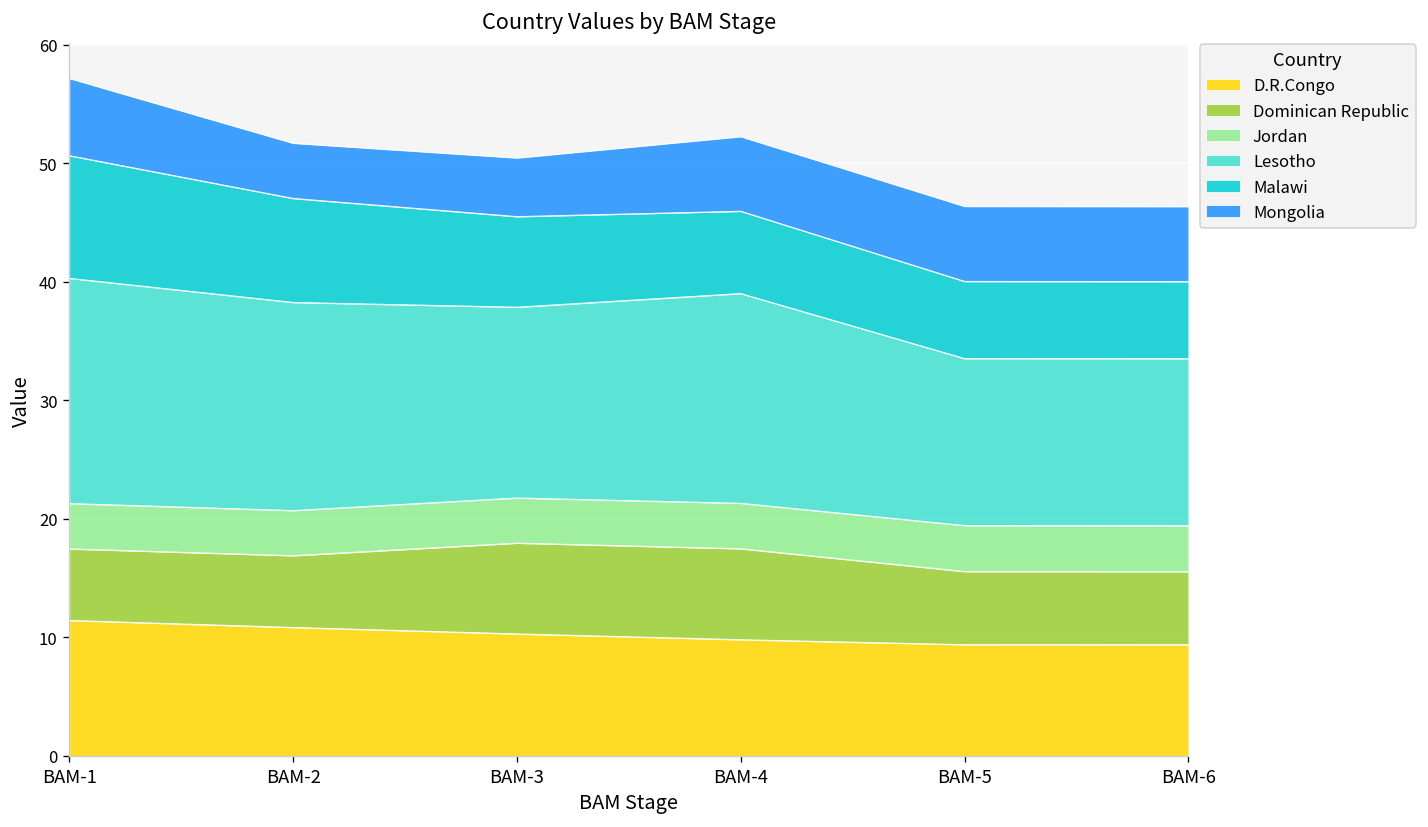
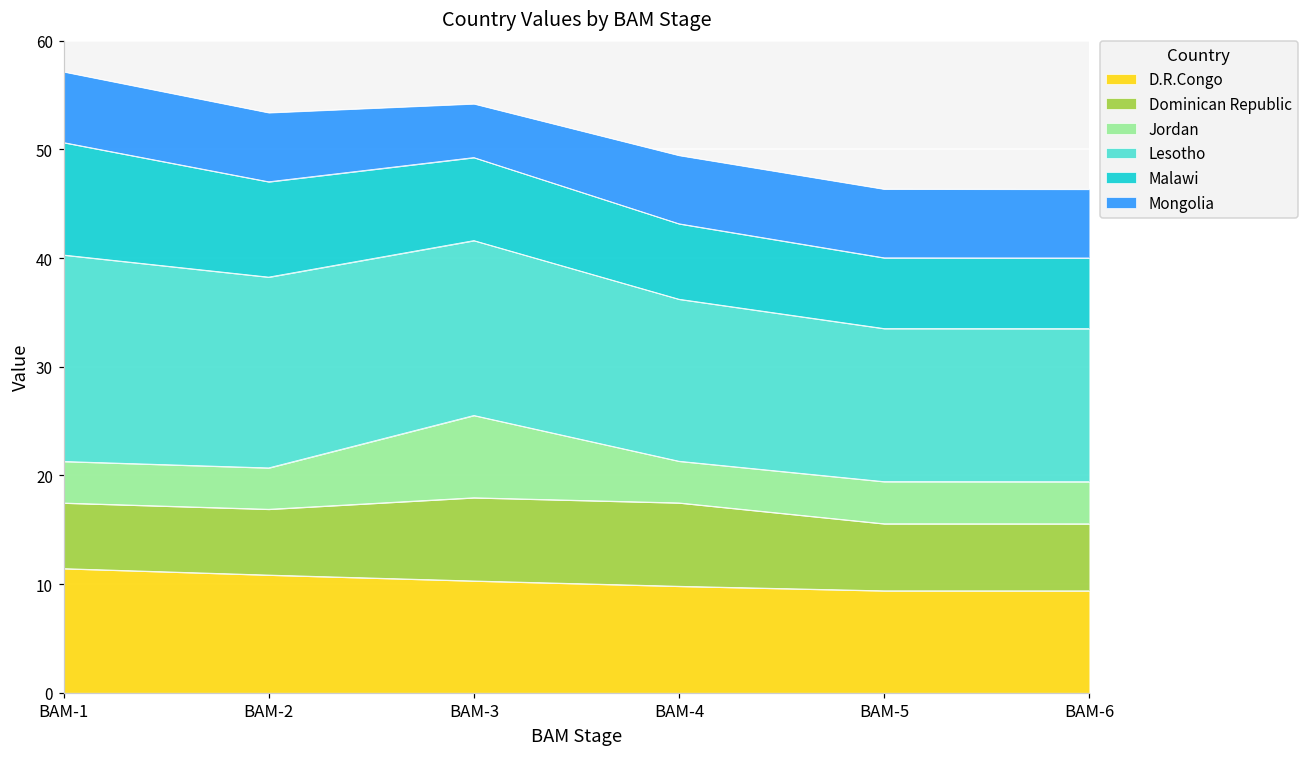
Mongolia, BAM-2: 5 -> 6
Jordan, BAM-3: 4 -> 8
Lesotho, BAM-4: 18 -> 15
